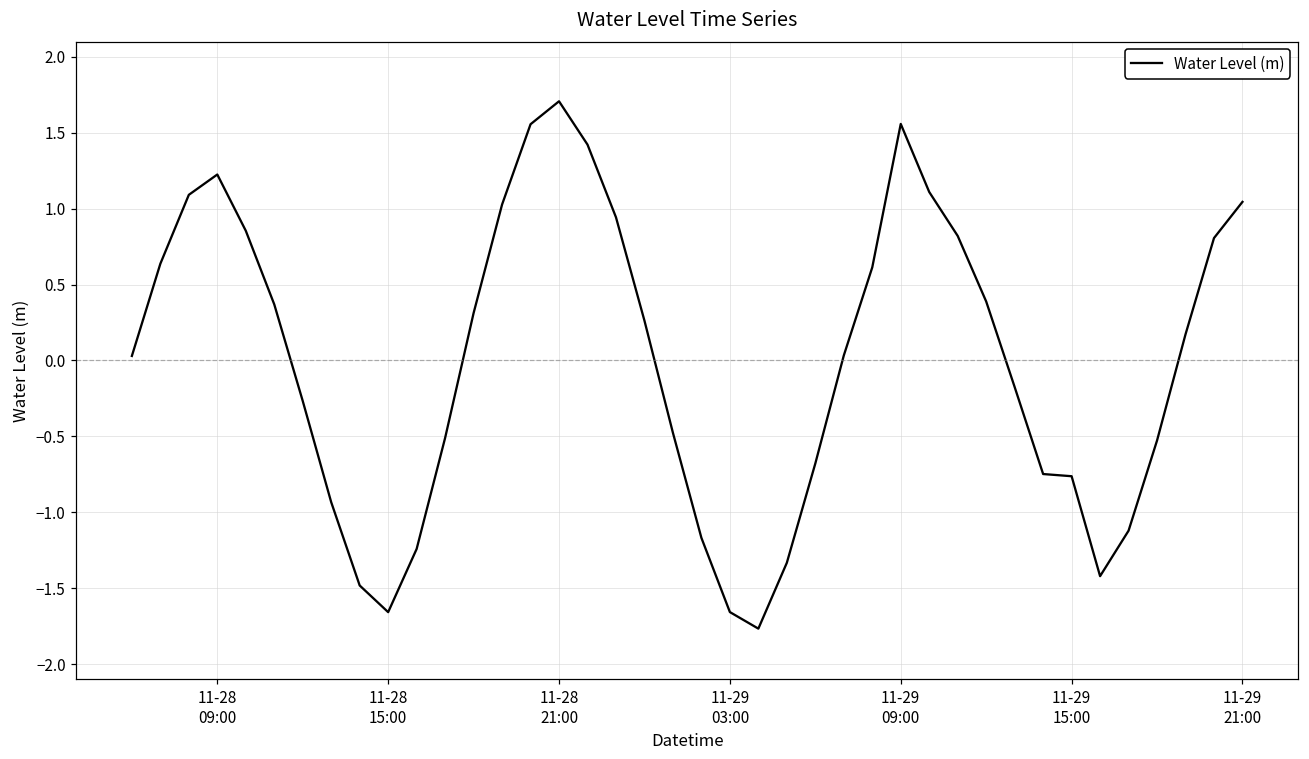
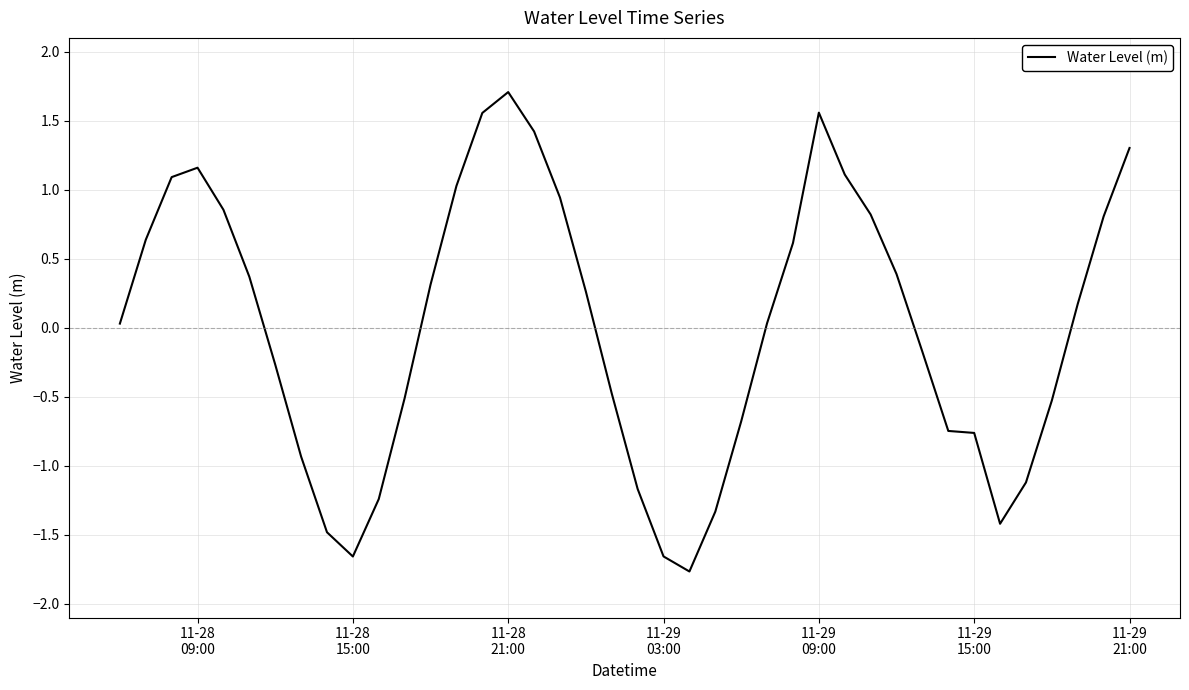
11-28 09:00: 1.23 -> 1.16
11-29 21:00: 1.04 -> 1.30
